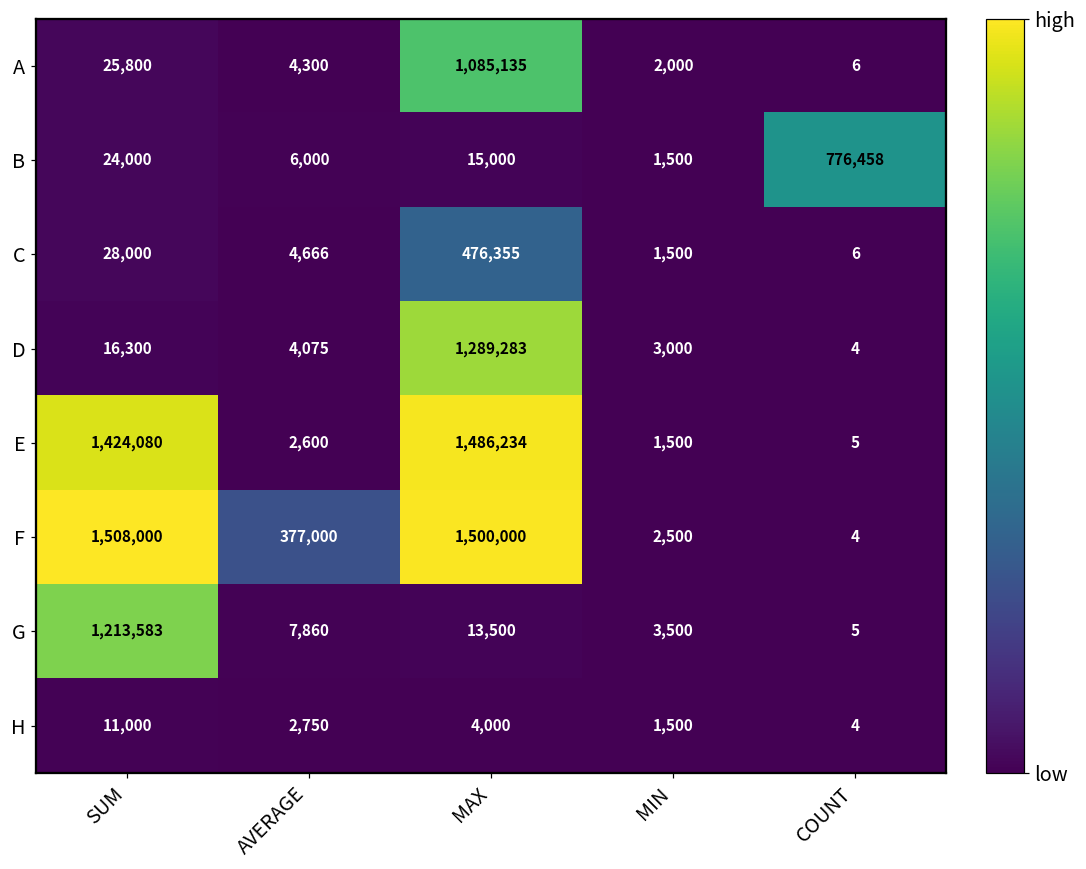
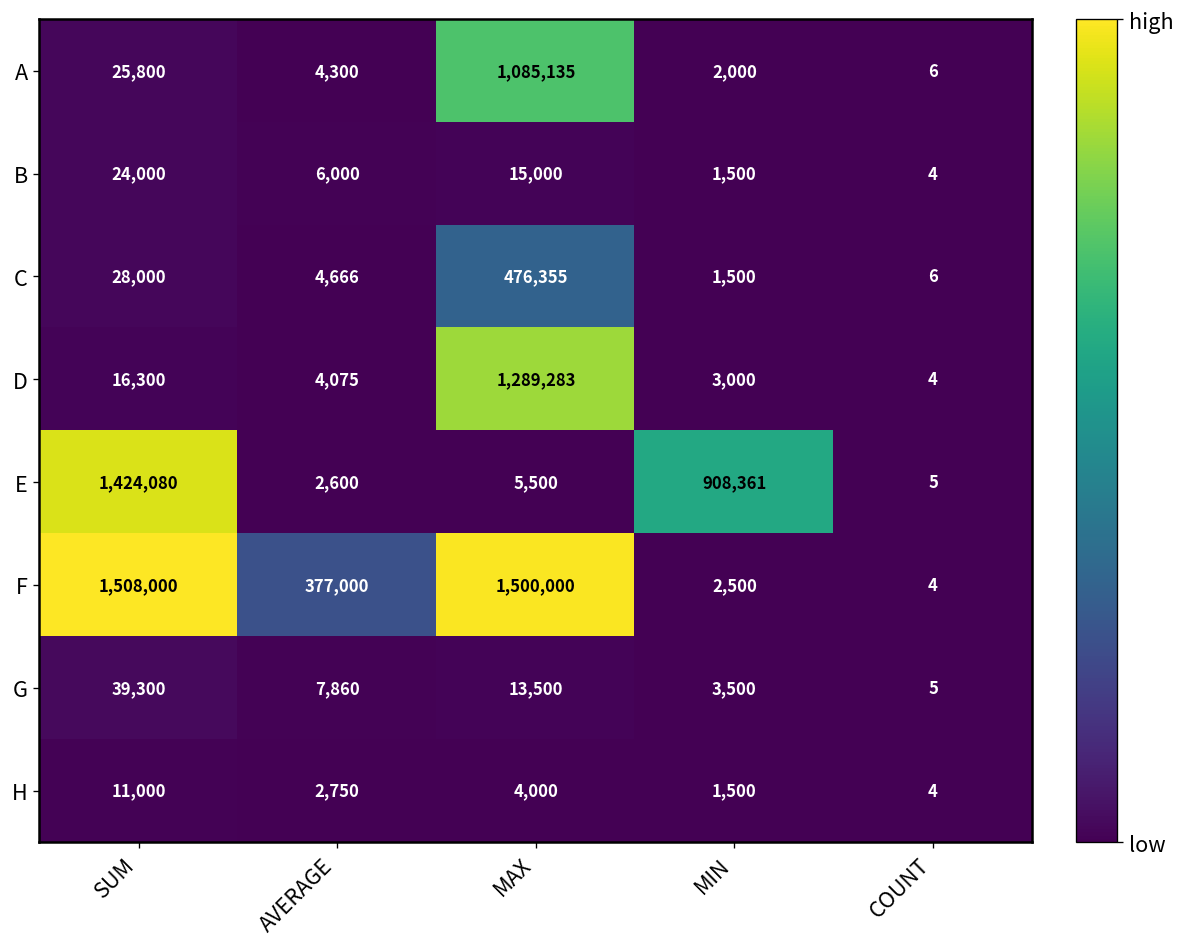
B, COUNT: 776,458 -> 4
E, MAX: 1,486,234 -> 5,500
E, MIN: 1,500 -> 908,361
G, SUM: 1,213,583 -> 39,300
